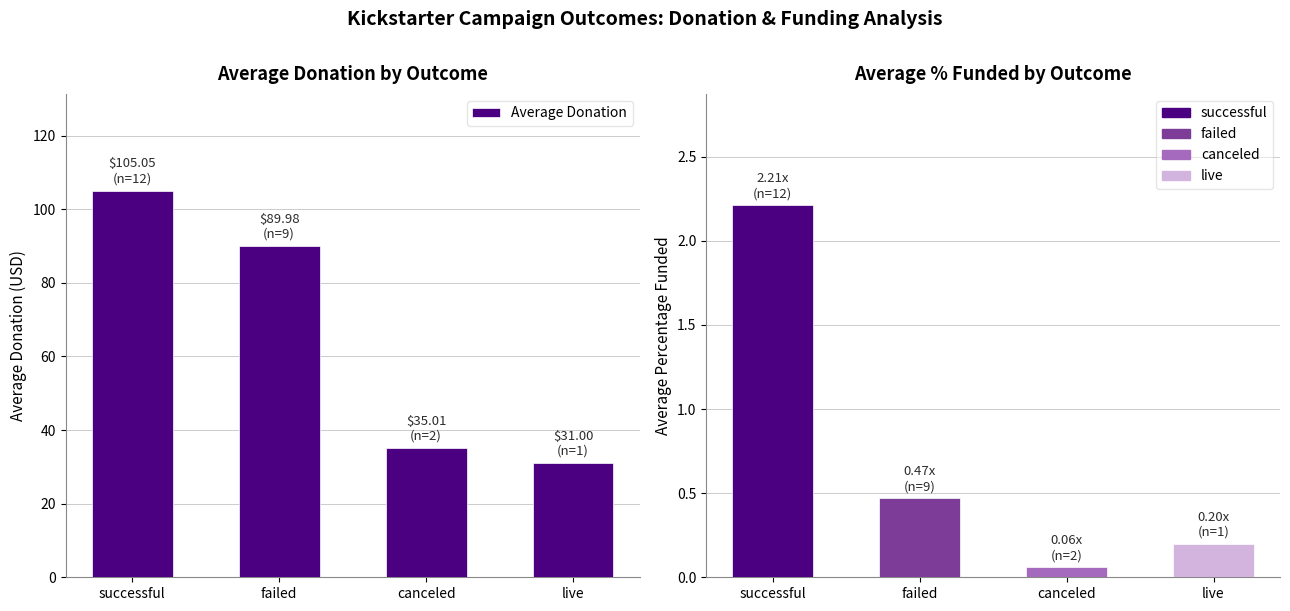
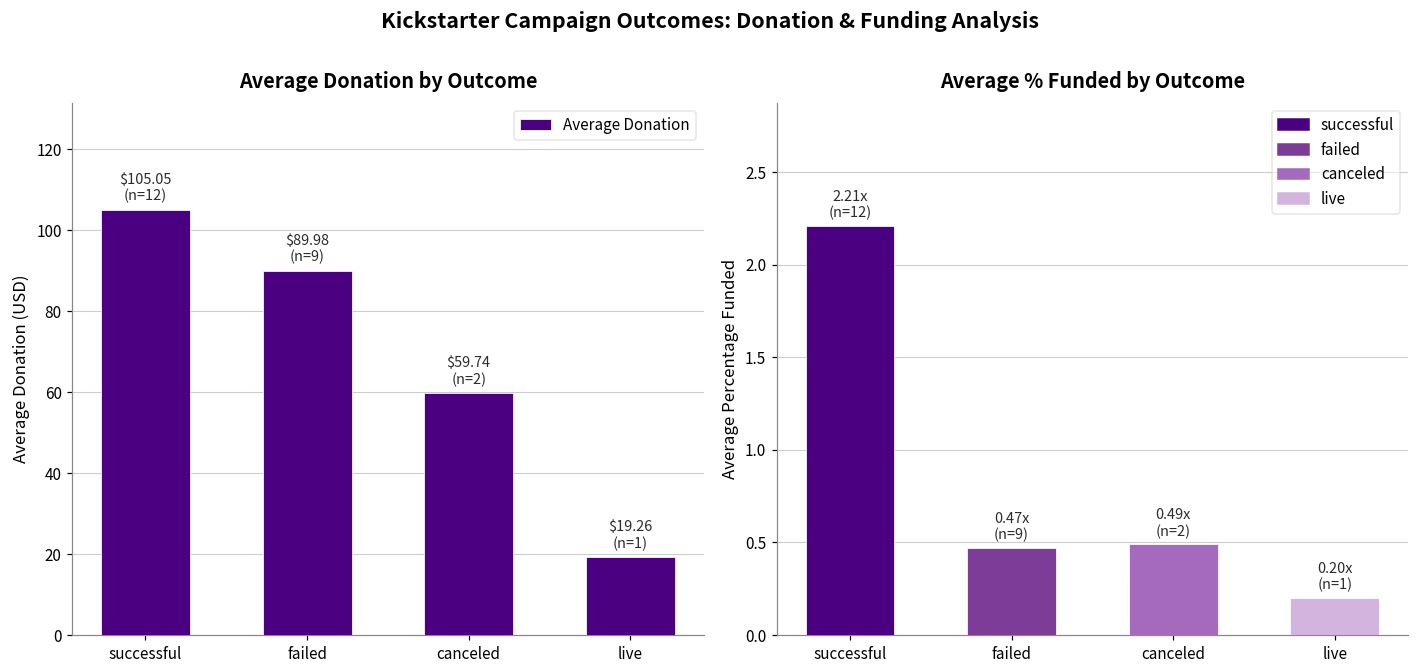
Average Donation by Outcome, canceled: $35.01 -> $59.74
Average Donation by Outcome, live: $31.00 -> $19.26
Average % Funded by Outcome, canceled: 0.06x -> 0.49x
